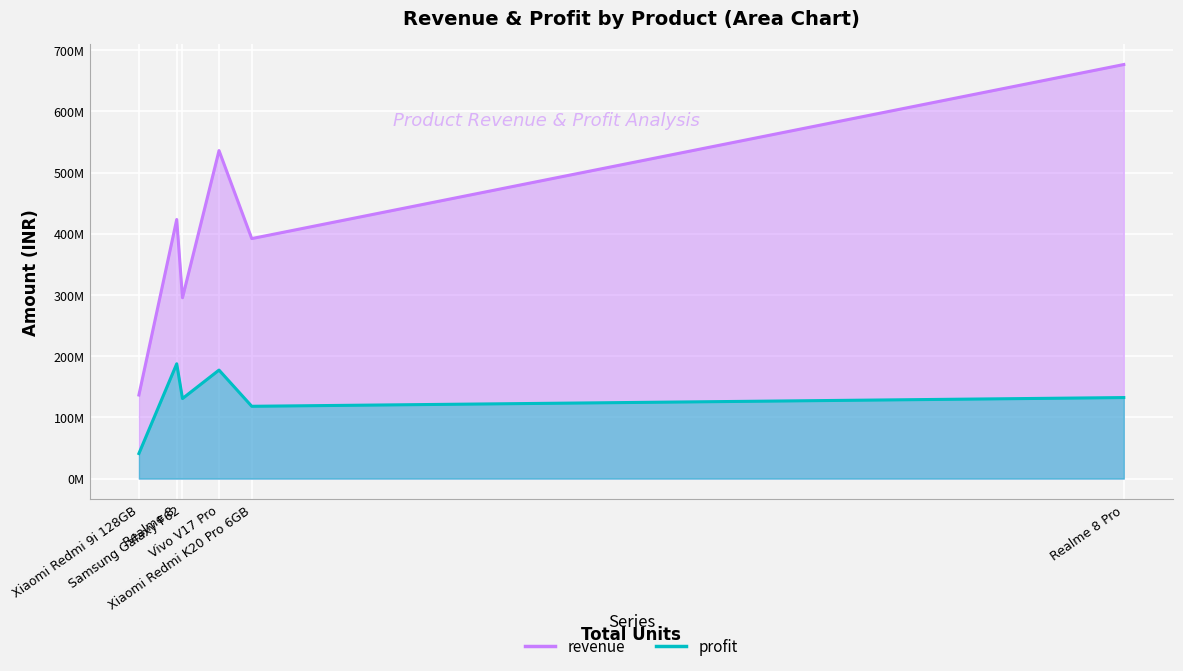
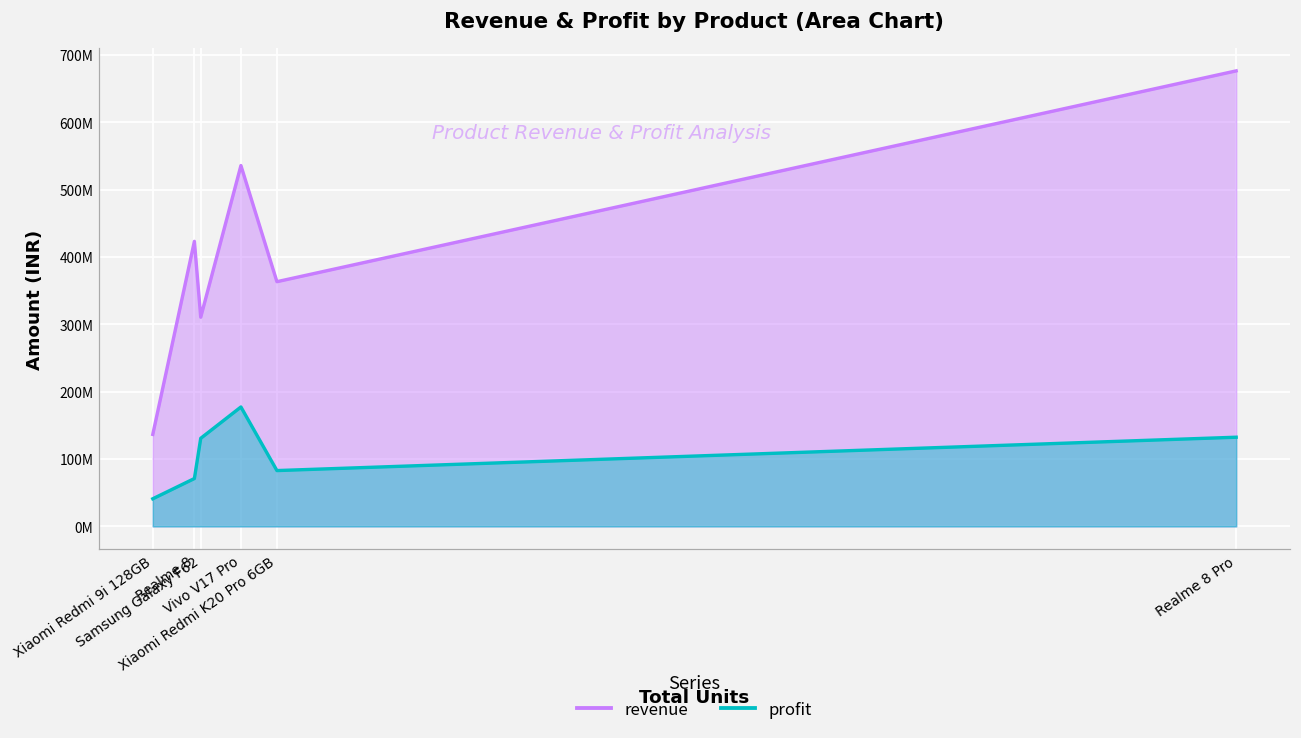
profit, Realme 8: 190000000 -> 70000000
revenue, Samsung Galaxy F62: 300000000 -> 310000000
revenue, Xiaomi Redmi K20 Pro 6GB: 390000000 -> 360000000
profit, Xiaomi Redmi K20 Pro 6GB: 120000000 -> 80000000
